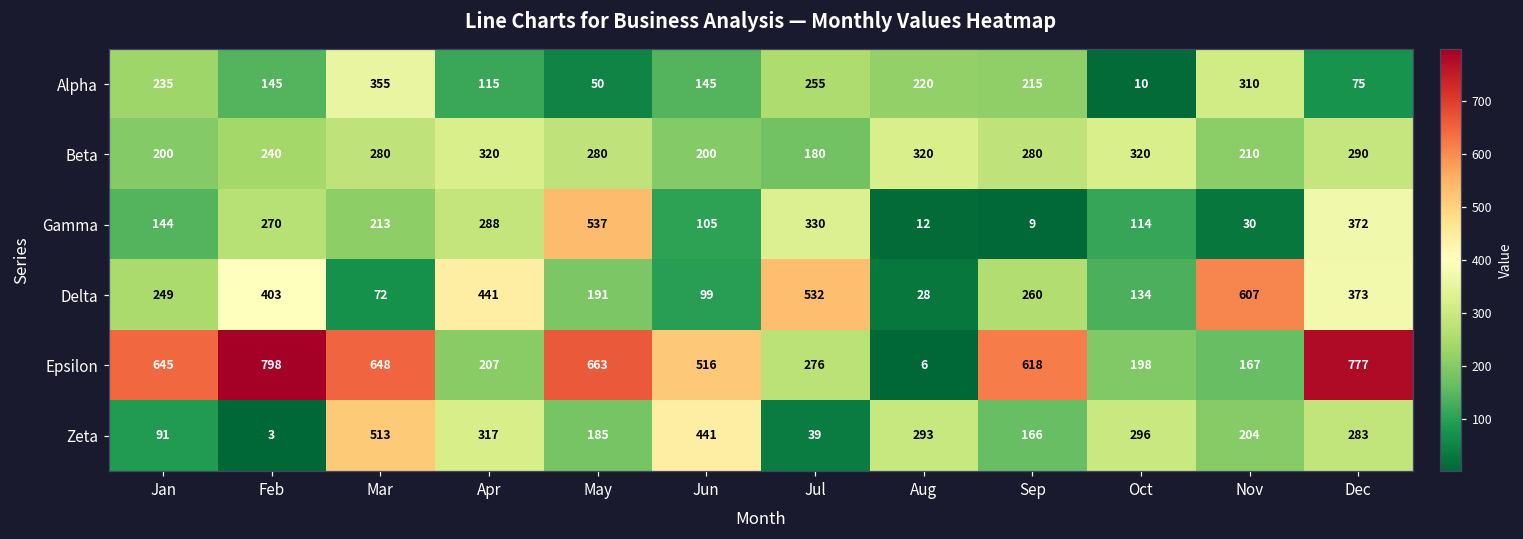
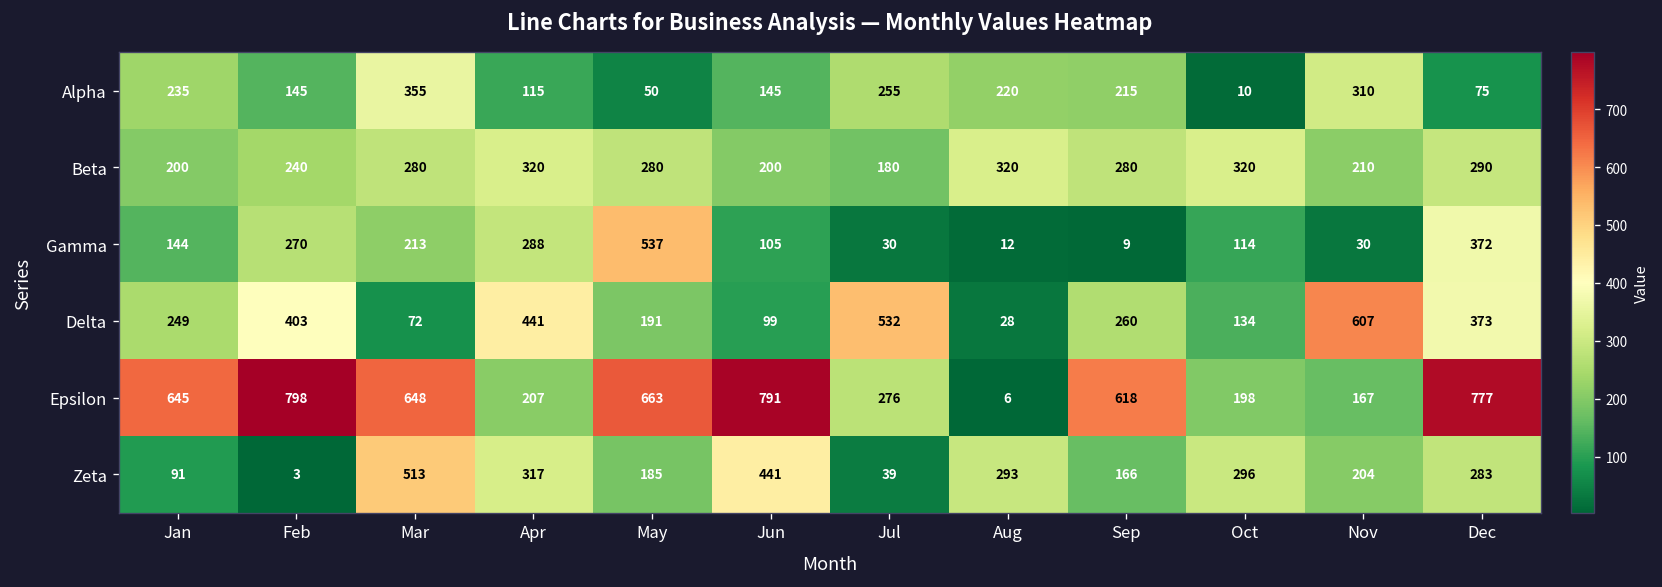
Gamma, Jul: 330 -> 30
Epsilon, Jun: 516 -> 791
